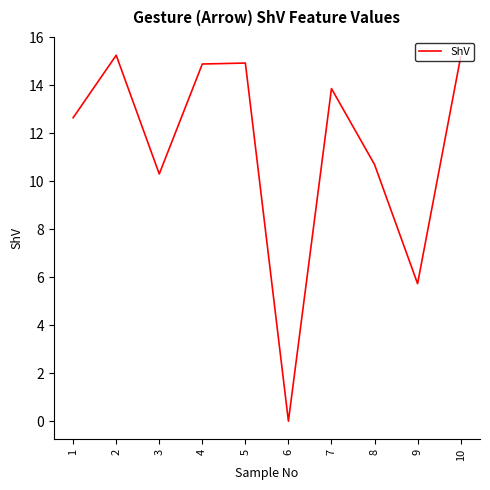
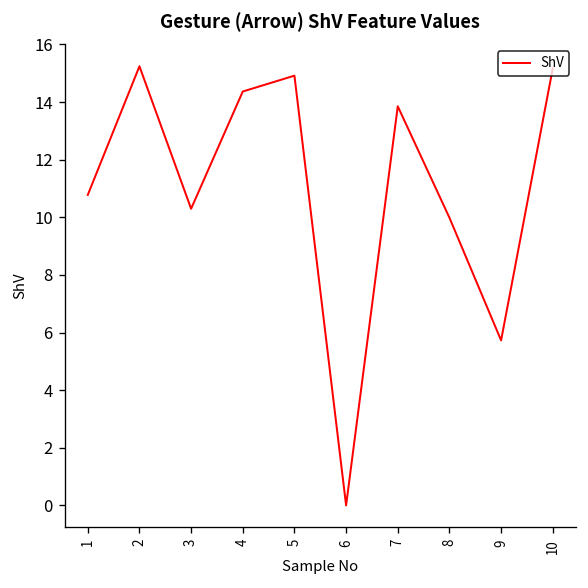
1: 12.6 -> 10.8
4: 14.9 -> 14.4
8: 10.7 -> 10.0
